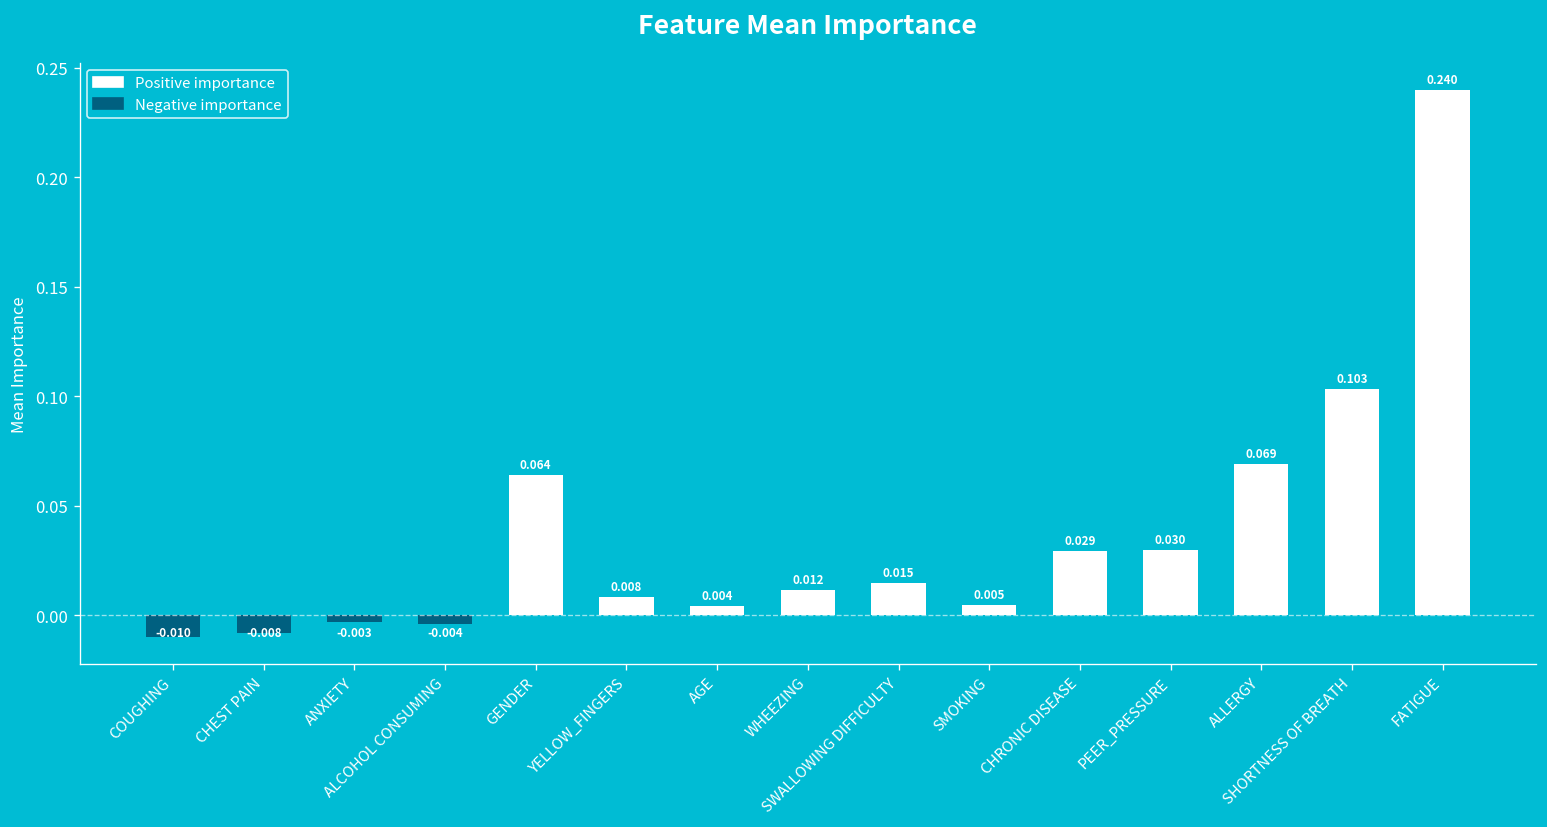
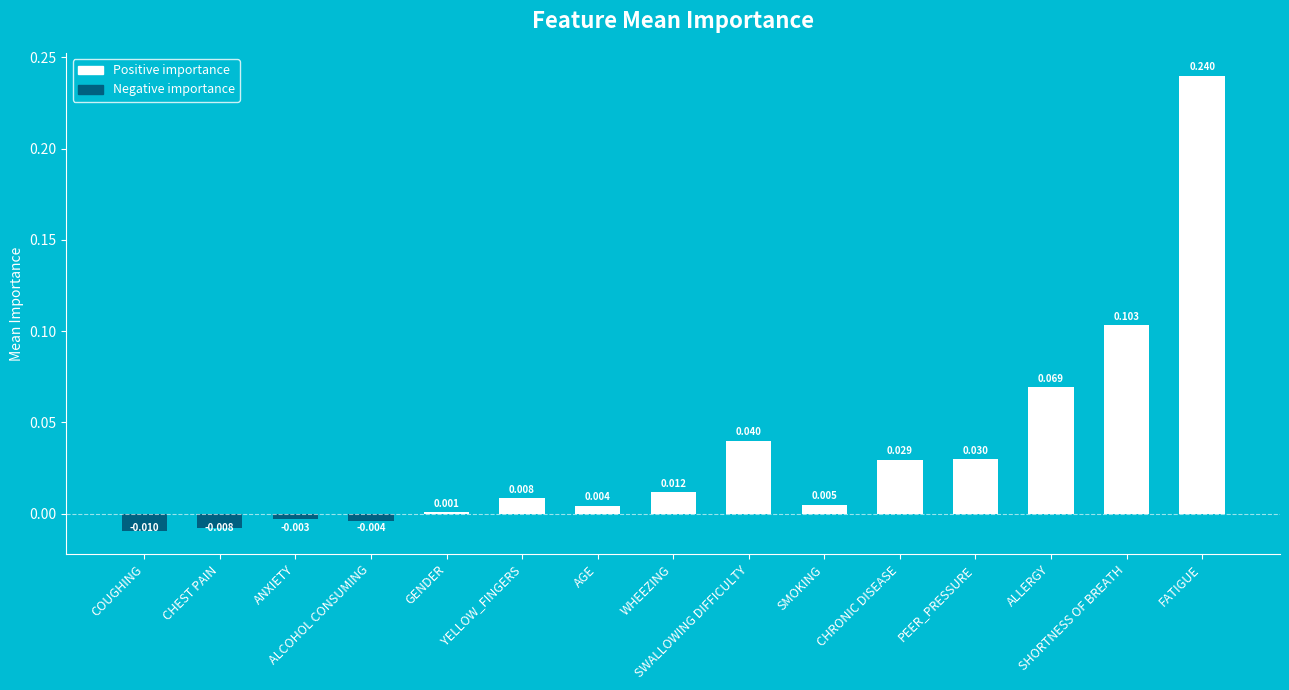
GENDER: 0.064 -> 0.001
SWALLOWING DIFFICULTY: 0.015 -> 0.040
